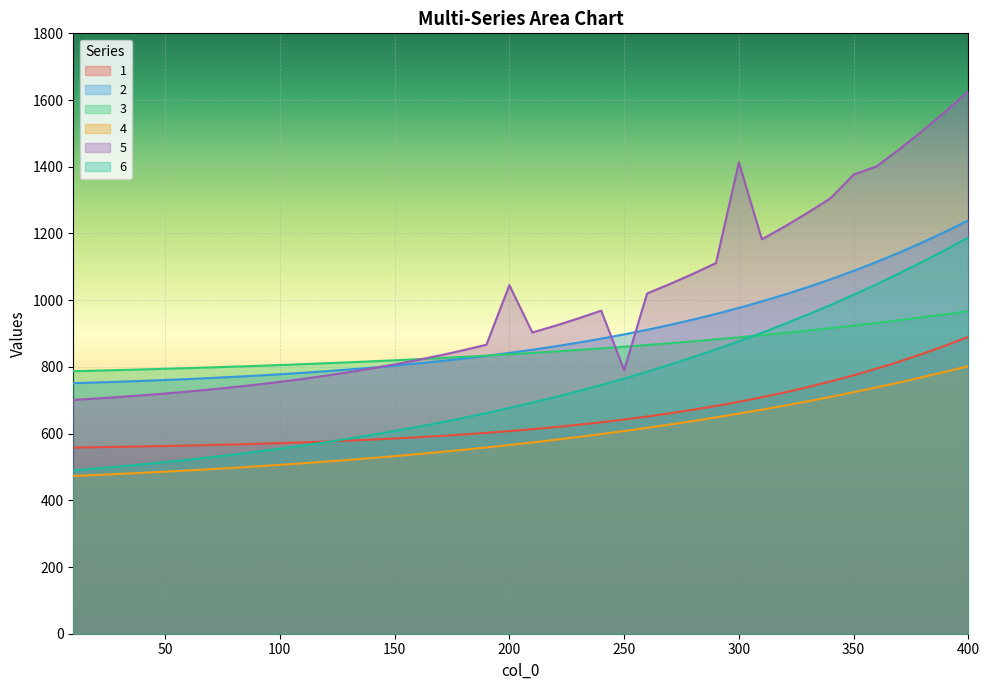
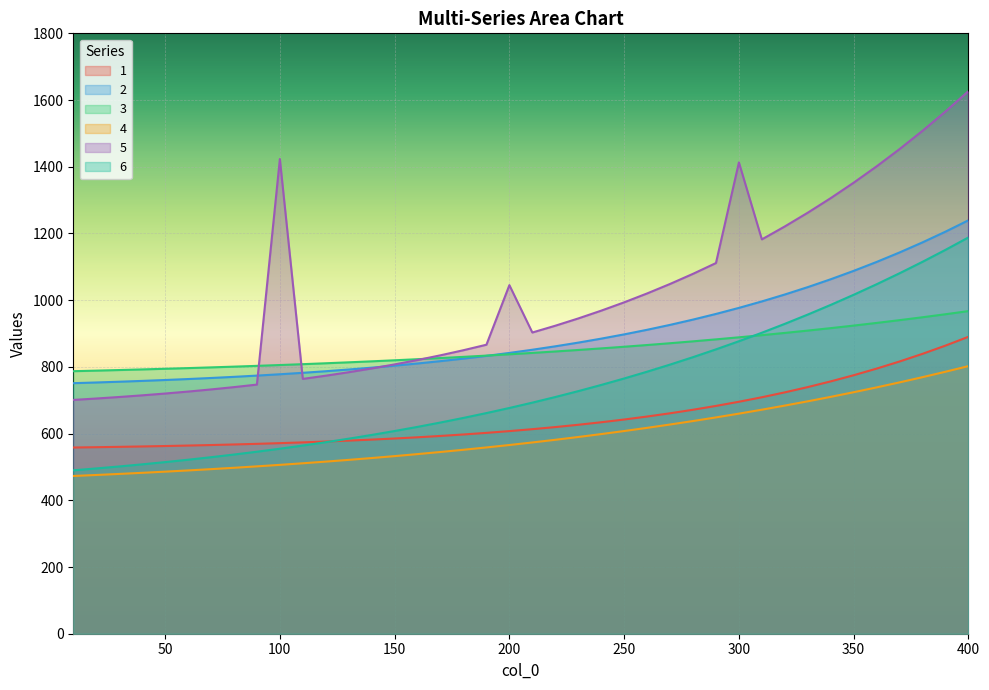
5, 100: 760 -> 1420
5, 250: 790 -> 990
5, 350: 1380 -> 1350
